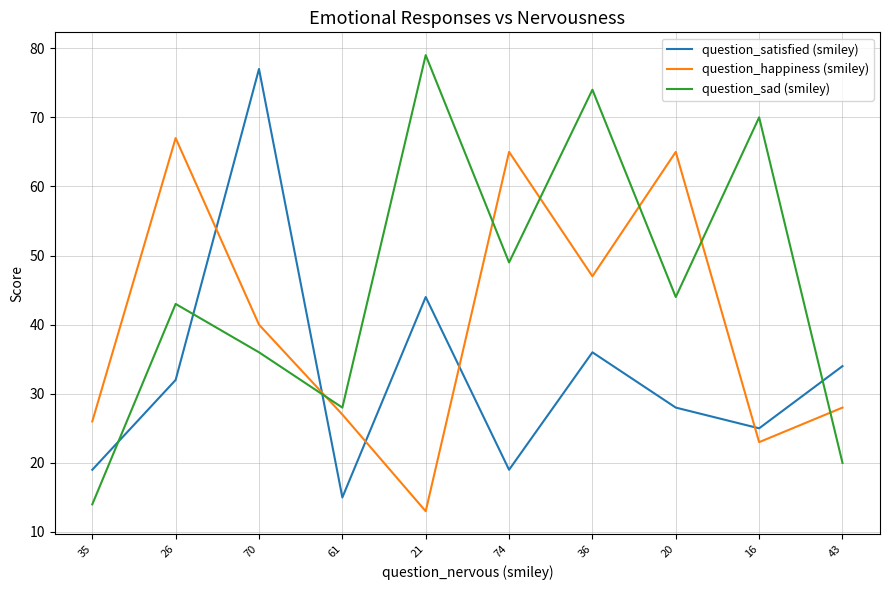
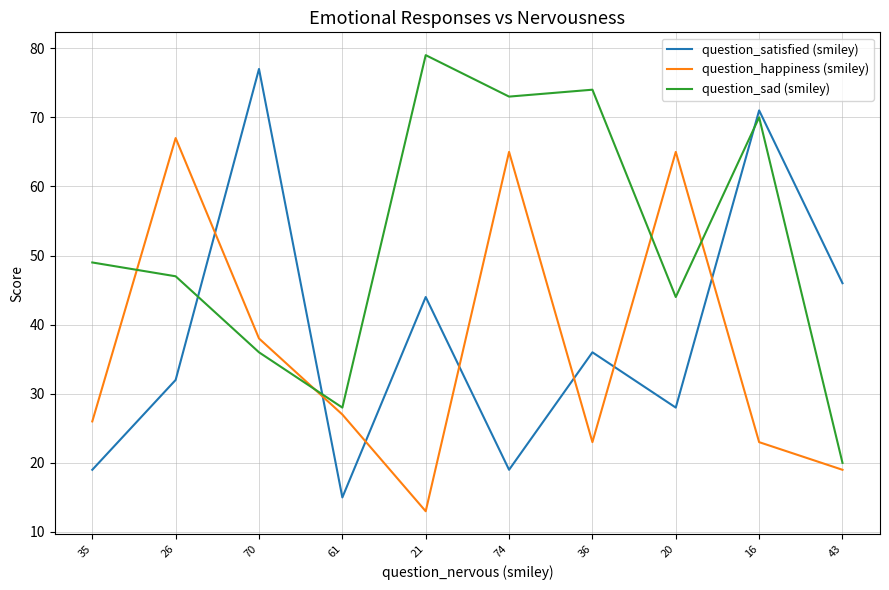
question_sad (smiley), 35: 14 -> 49
question_sad (smiley), 26: 43 -> 47
question_happiness (smiley), 70: 40 -> 38
question_sad (smiley), 74: 49 -> 73
question_happiness (smiley), 36: 47 -> 23
question_satisfied (smiley), 16: 25 -> 71
question_satisfied (smiley), 43: 34 -> 46
question_happiness (smiley), 43: 28 -> 19
